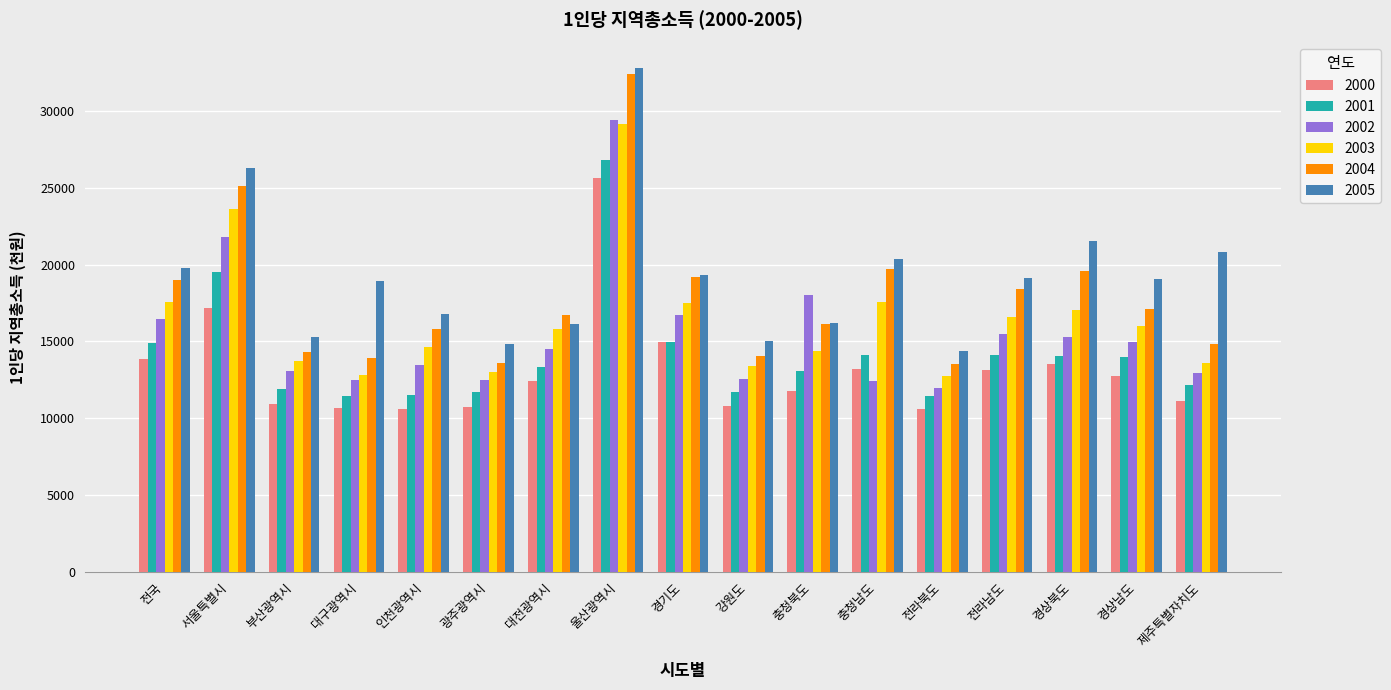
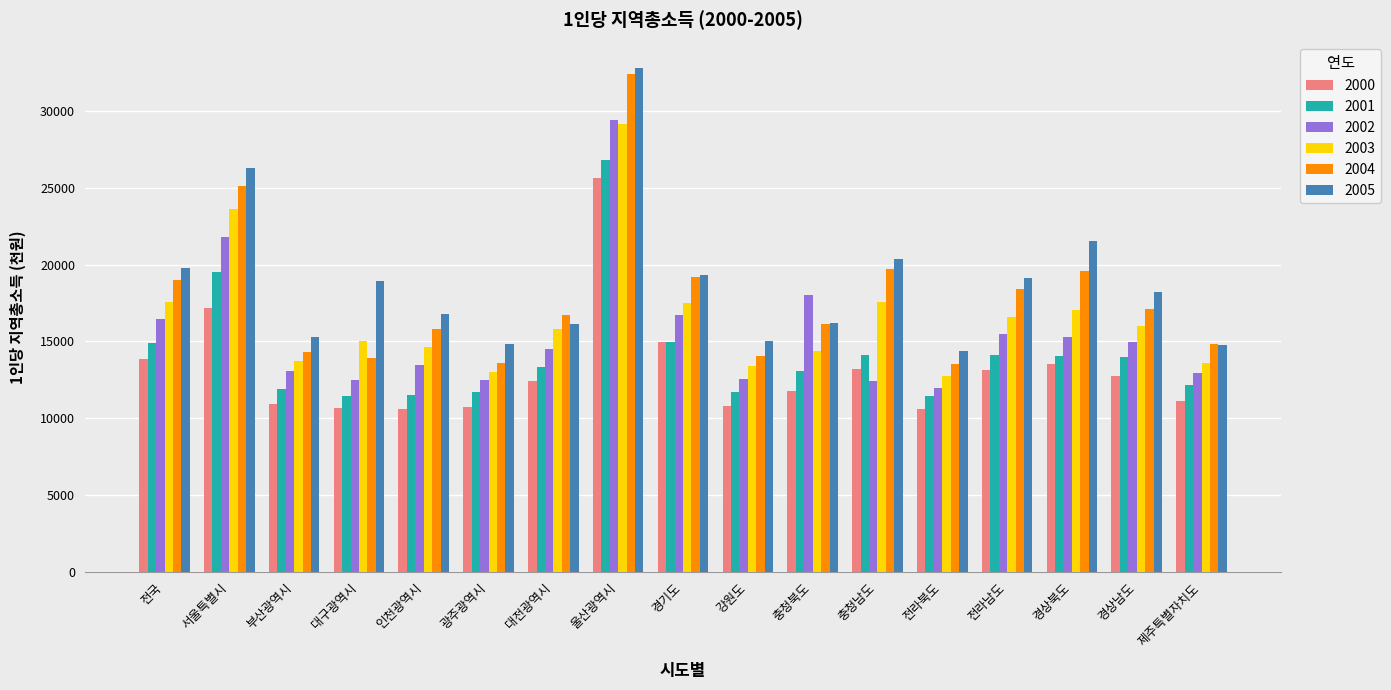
2003, 대구광역시: 12900 -> 15000
2005, 경상남도: 19000 -> 18200
2005, 제주특별자치도: 20800 -> 14800
